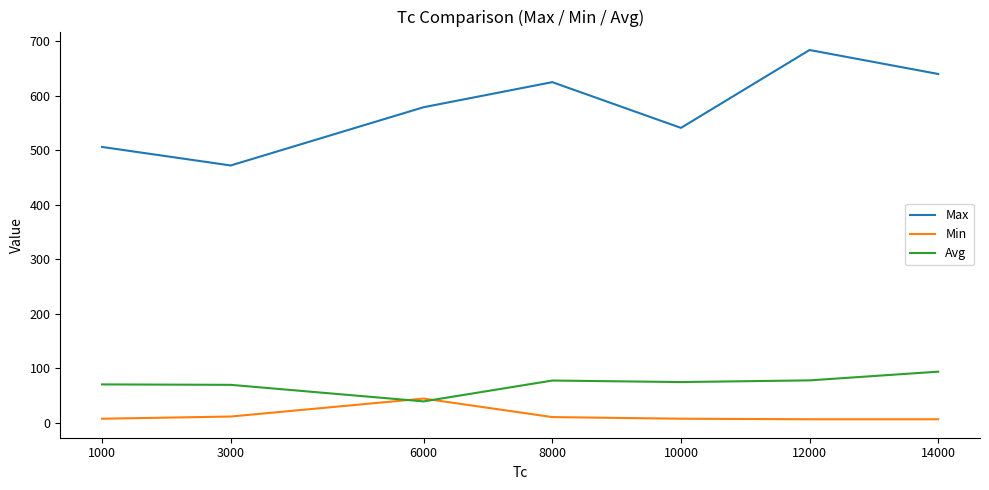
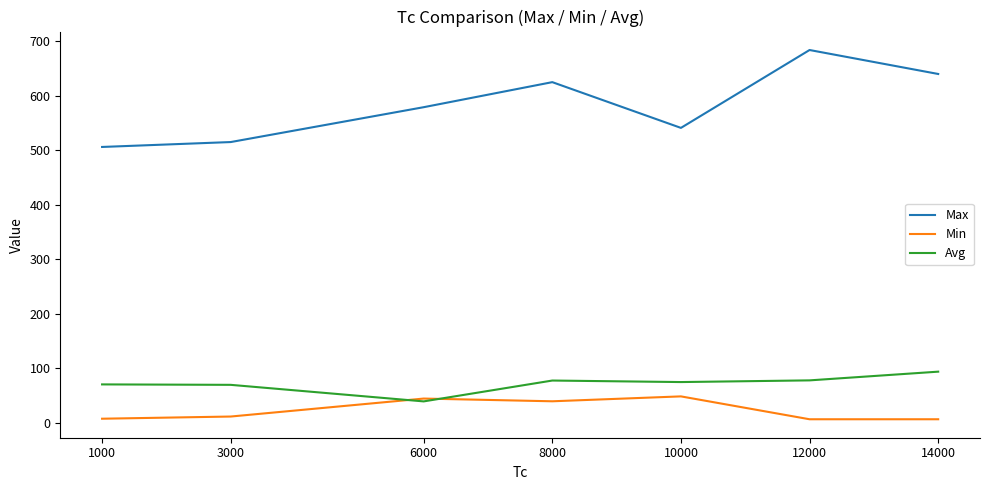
Max, 3000: 470 -> 520
Min, 8000: 10 -> 40
Min, 10000: 10 -> 50
